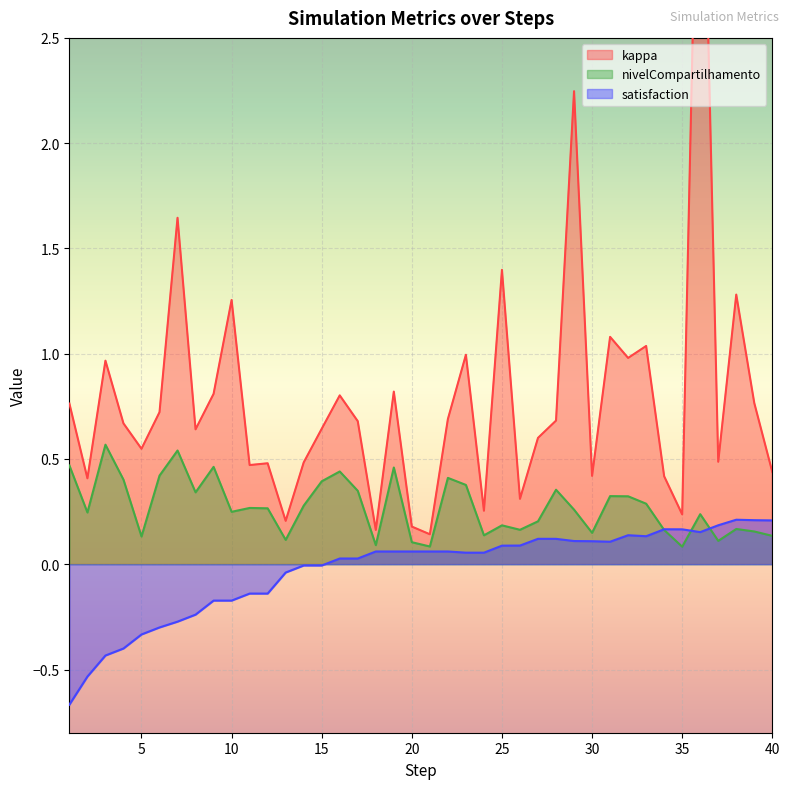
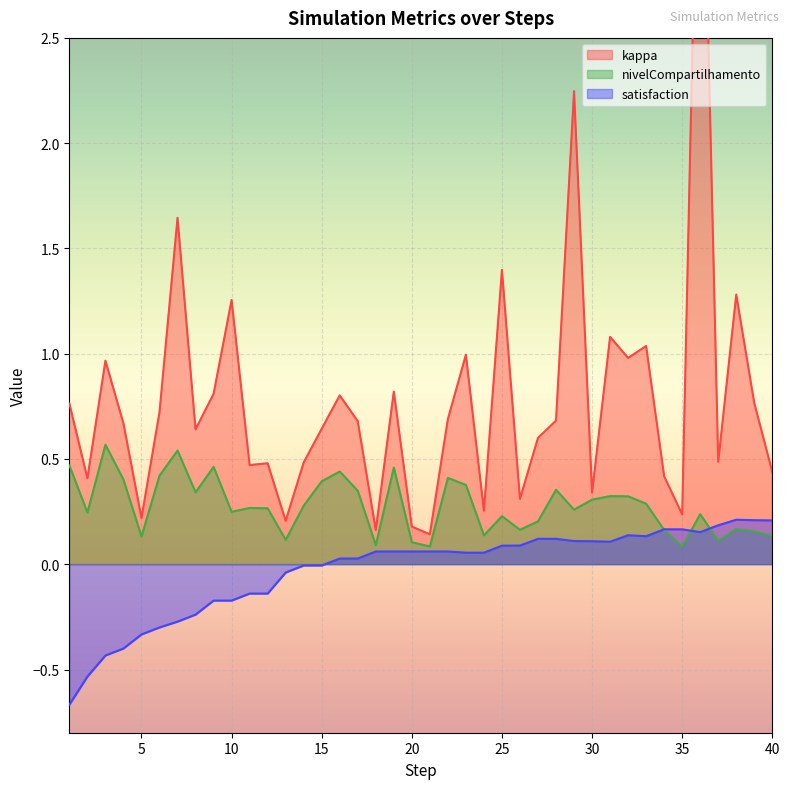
kappa, 5: 0.55 -> 0.22
nivelCompartilhamento, 25: 0.18 -> 0.23
kappa, 30: 0.42 -> 0.34
nivelCompartilhamento, 30: 0.15 -> 0.31
